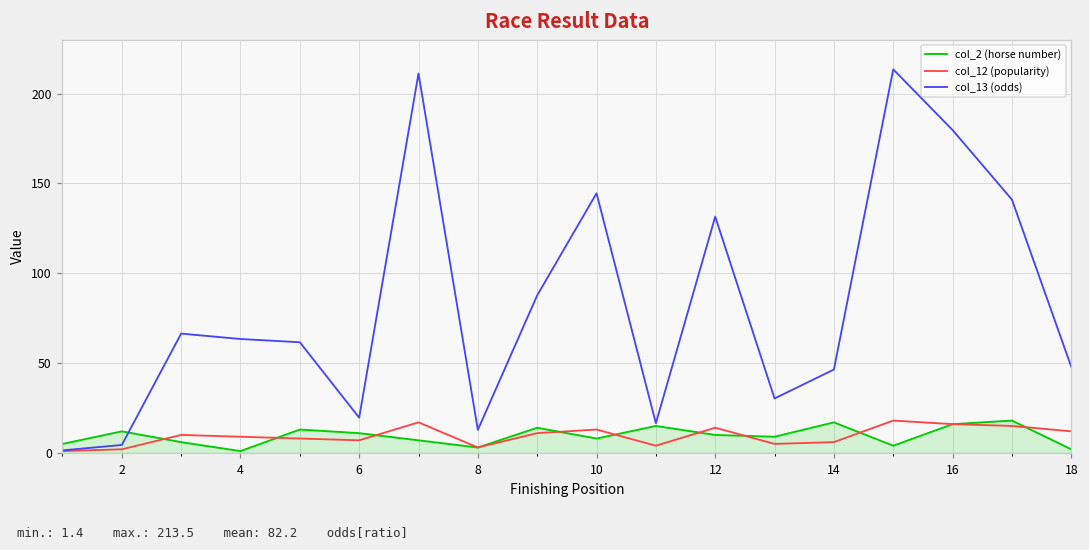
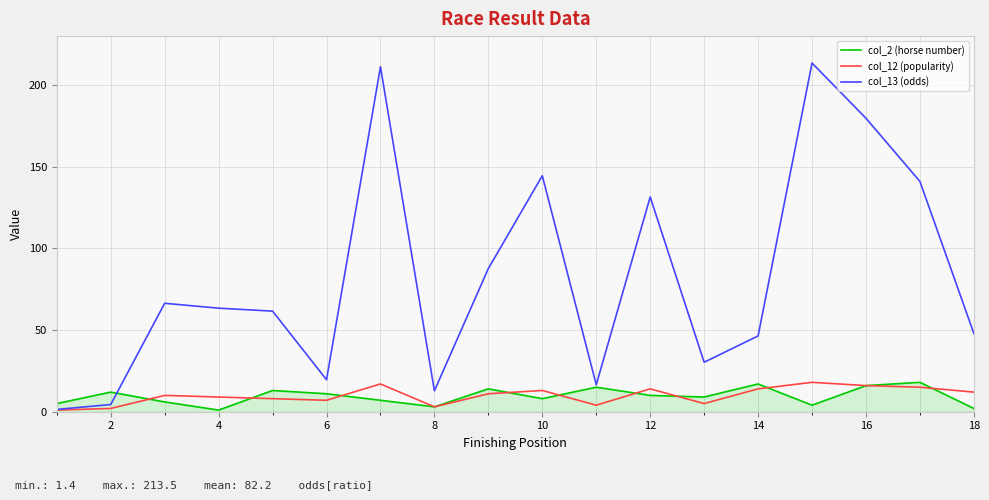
col_12 (popularity), 14: 6 -> 14
